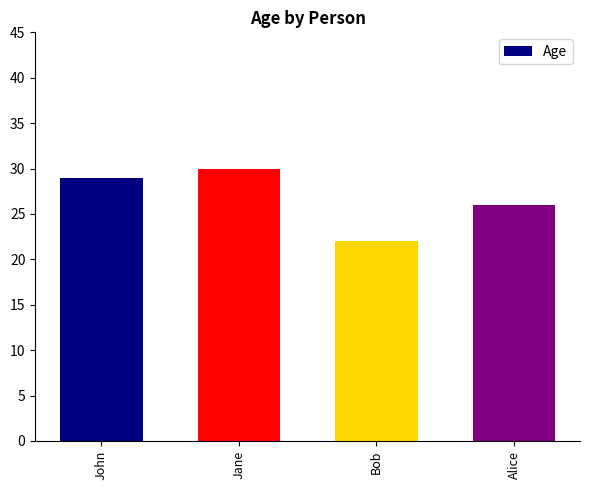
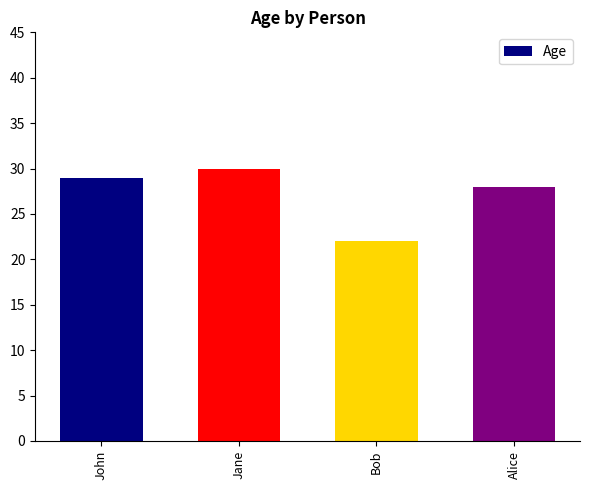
Alice: 26 -> 28
